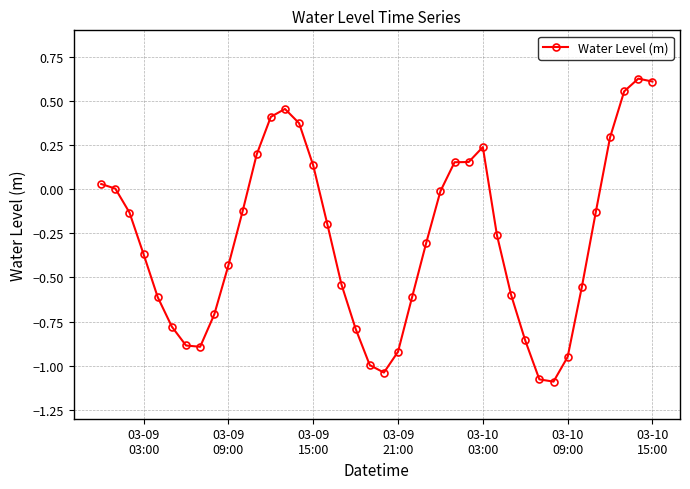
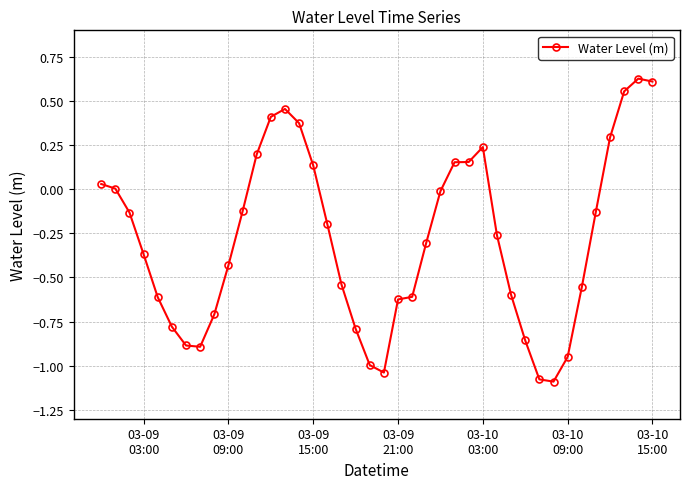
03-09 21:00: -0.92 -> -0.62
